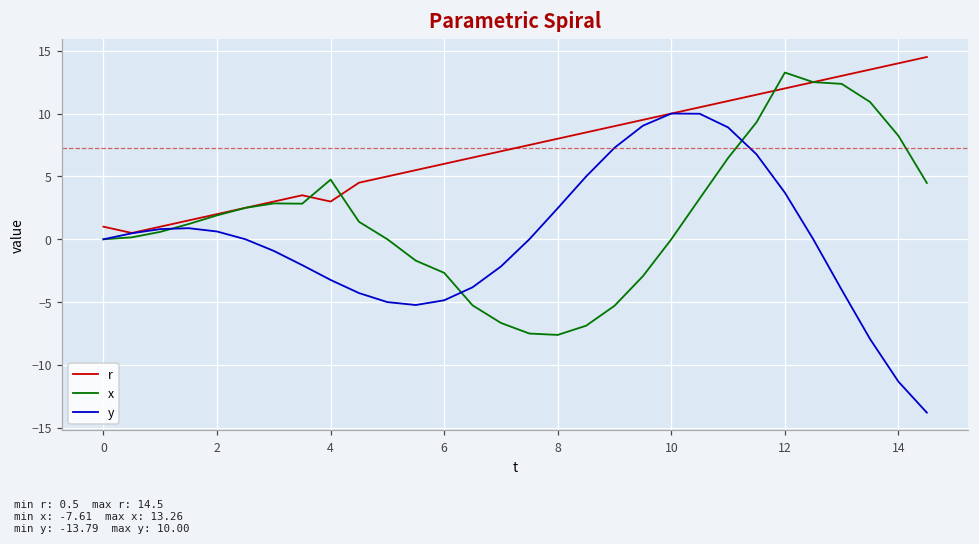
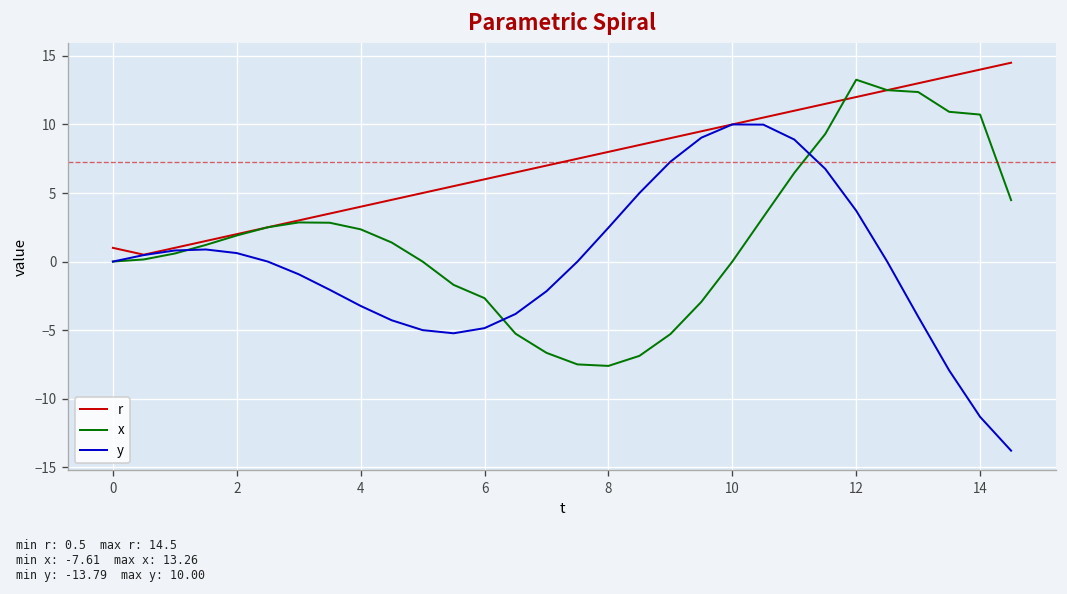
r, 4: 3 -> 4
x, 4: 4.7 -> 2.4
x, 14: 8.2 -> 10.7
